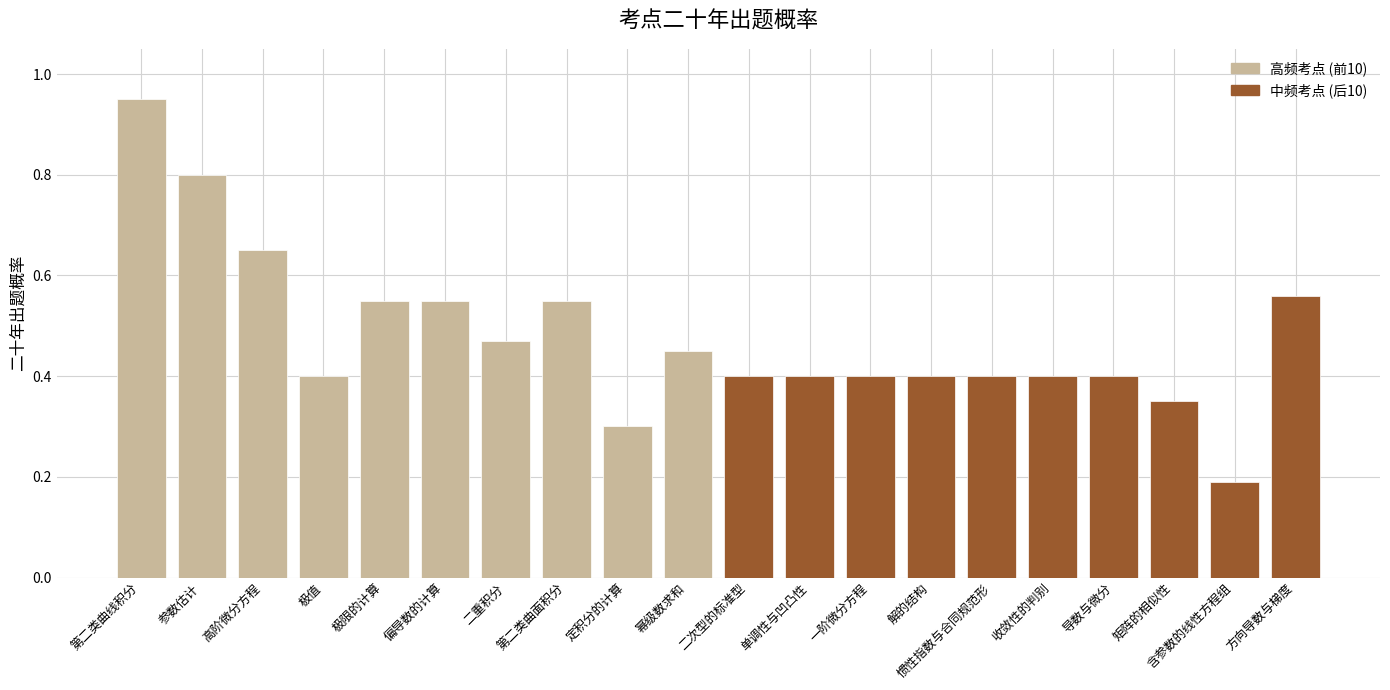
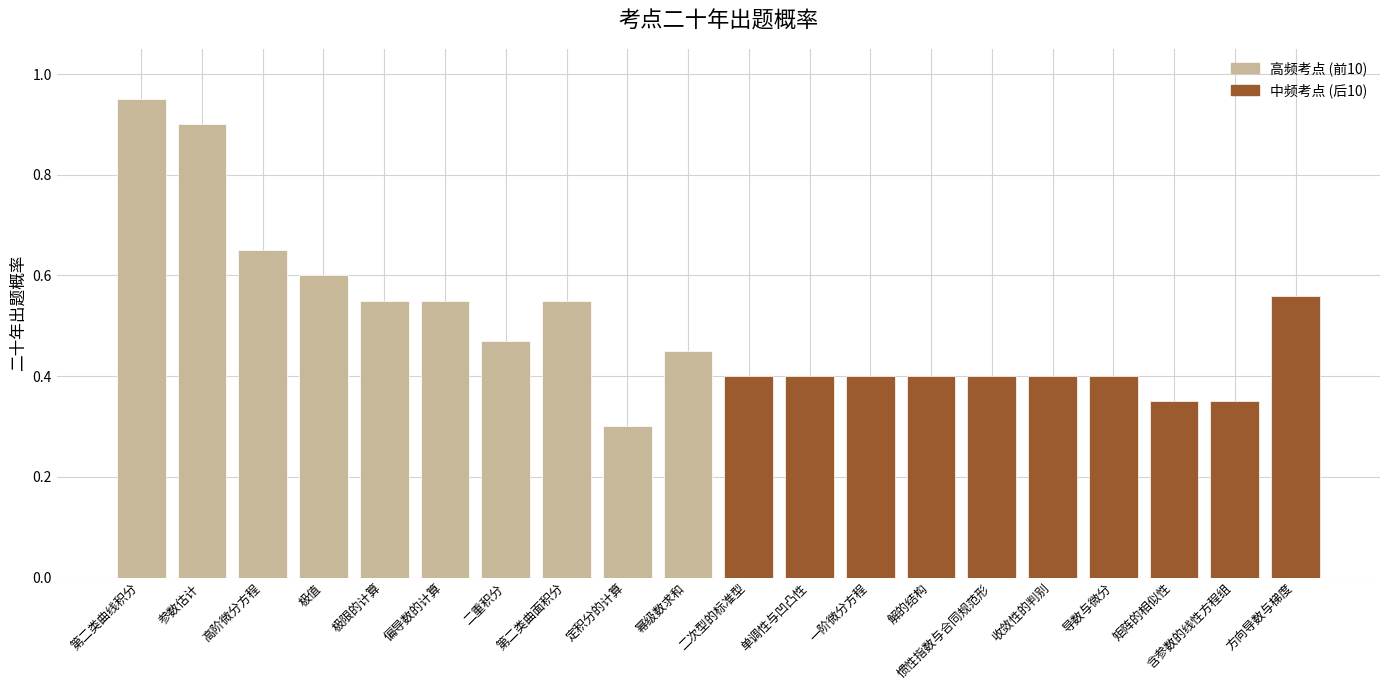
参数估计: 0.8 -> 0.9
极值: 0.4 -> 0.6
含参数的线性方程组: 0.19 -> 0.35
